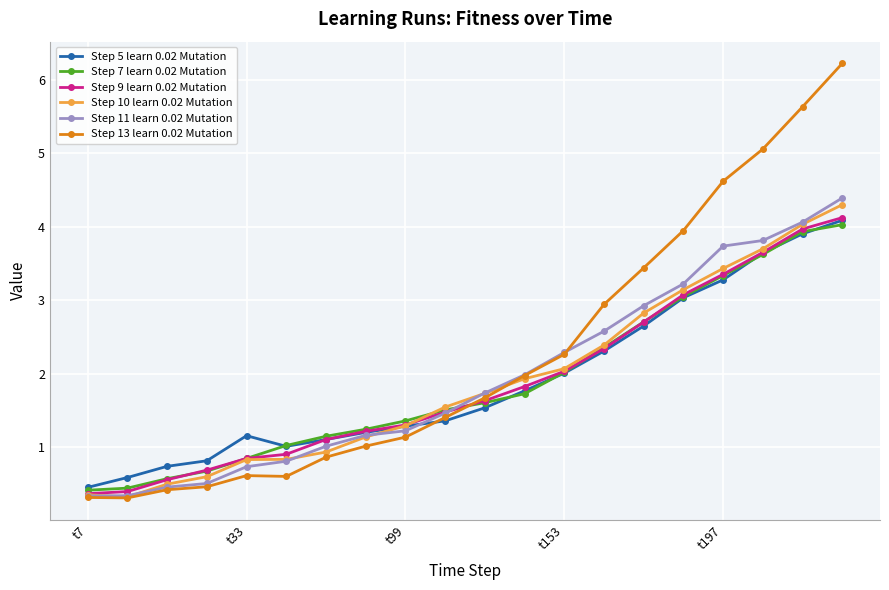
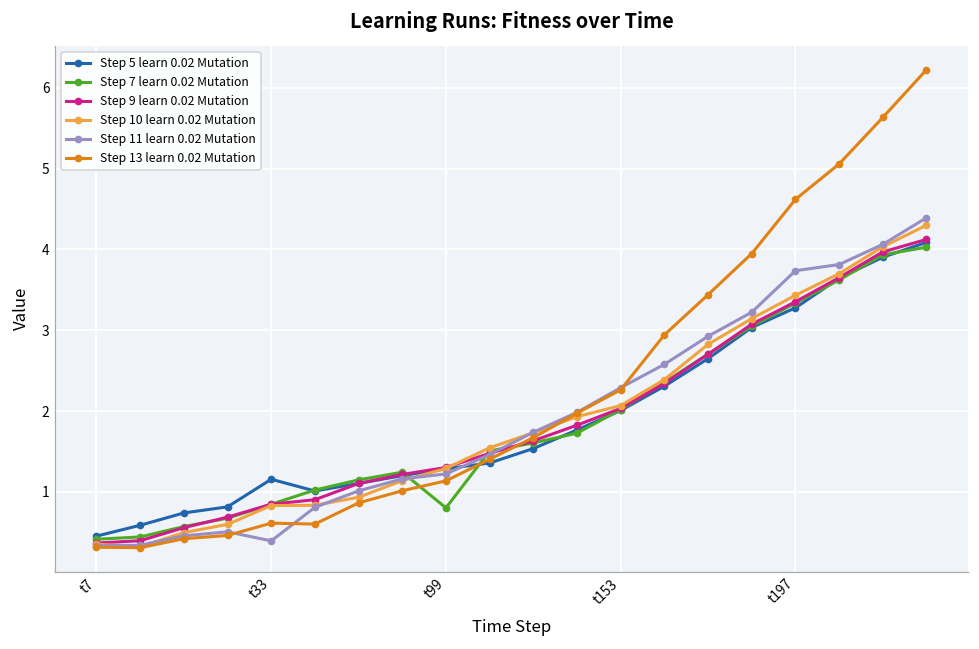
Step 11 learn 0.02 Mutation, t33: 0.7 -> 0.4
Step 7 learn 0.02 Mutation, t99: 1.4 -> 0.8
